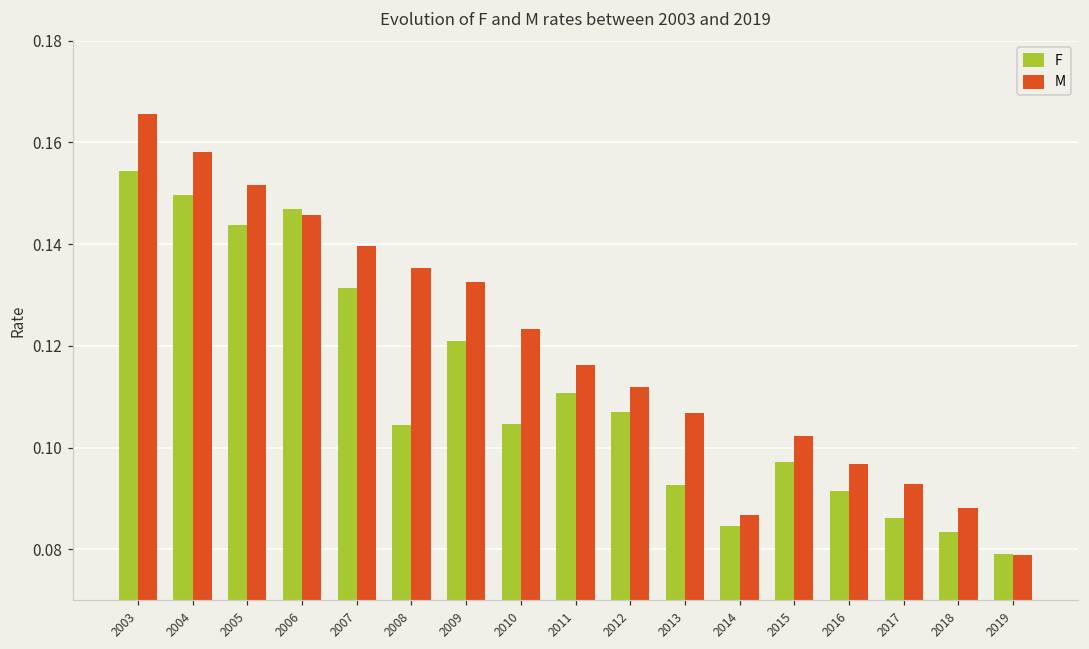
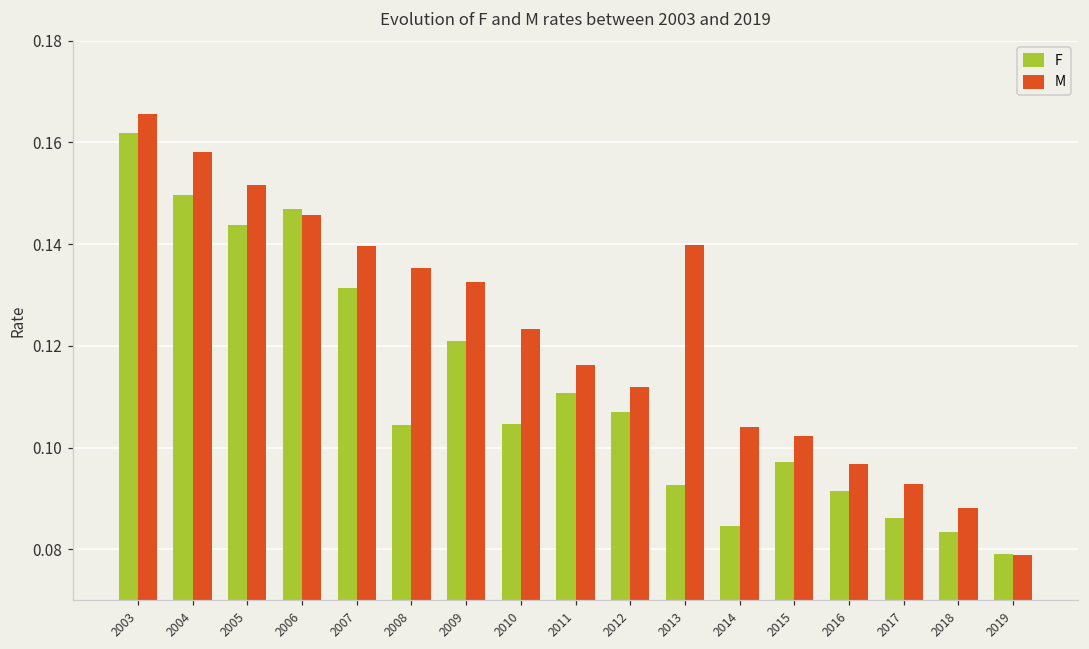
F, 2003: 0.154 -> 0.162
M, 2013: 0.107 -> 0.140
M, 2014: 0.087 -> 0.104
